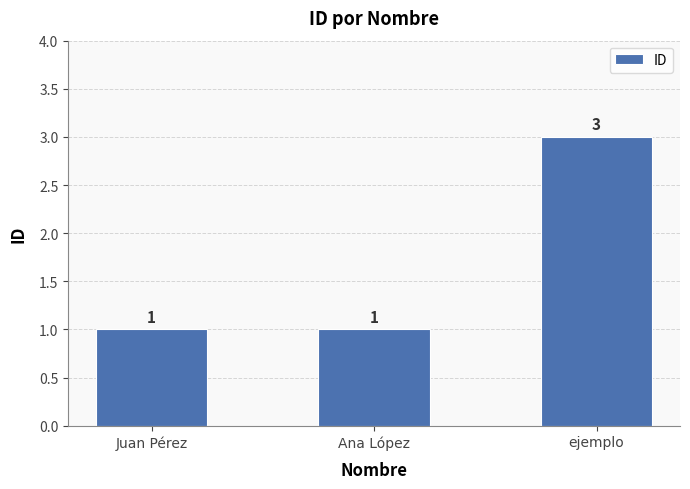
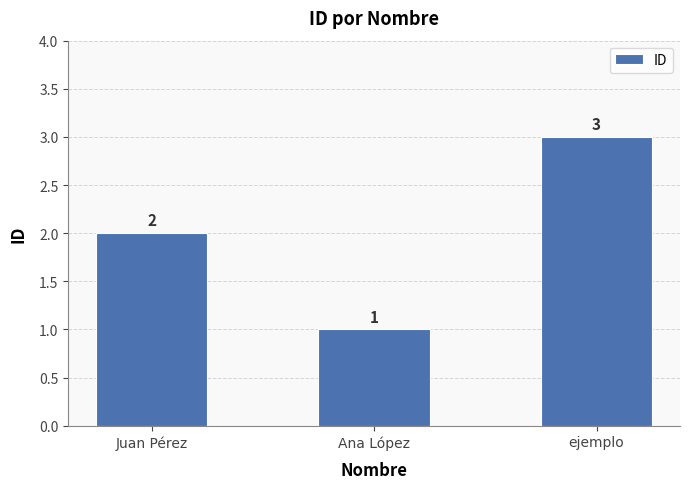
Juan Pérez: 1 -> 2
